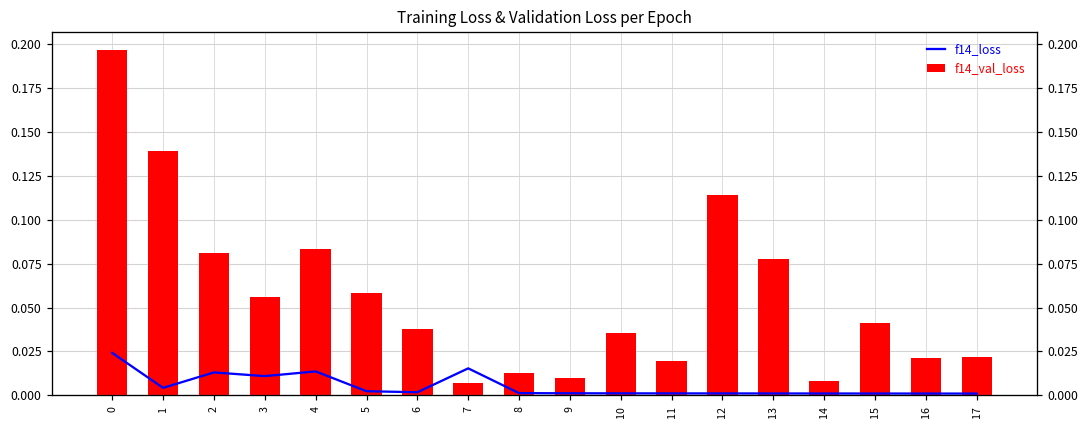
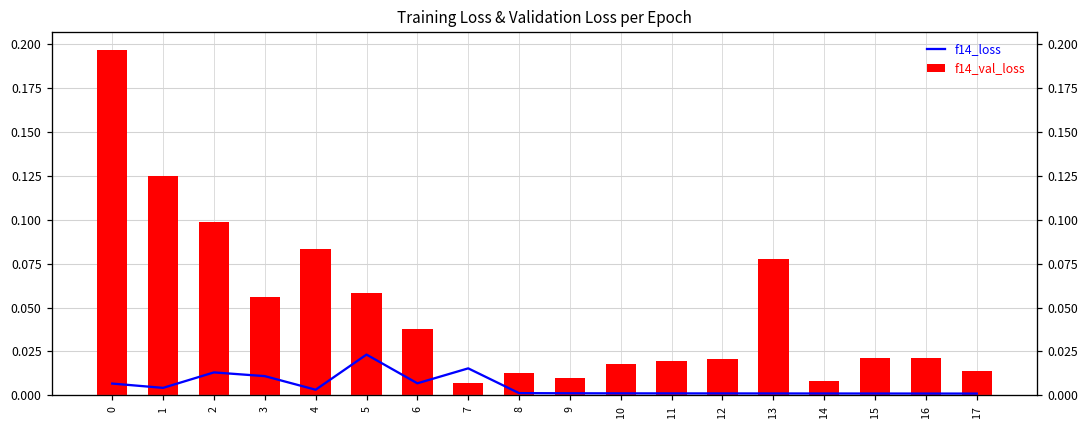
f14_loss, 0: 0.024 -> 0.007
f14_val_loss, 1: 0.139 -> 0.125
f14_val_loss, 2: 0.081 -> 0.099
f14_loss, 4: 0.014 -> 0.003
f14_loss, 5: 0.002 -> 0.023
f14_loss, 6: 0.002 -> 0.007
f14_val_loss, 10: 0.036 -> 0.018
f14_val_loss, 12: 0.114 -> 0.021
f14_val_loss, 15: 0.041 -> 0.021
f14_val_loss, 17: 0.022 -> 0.014
